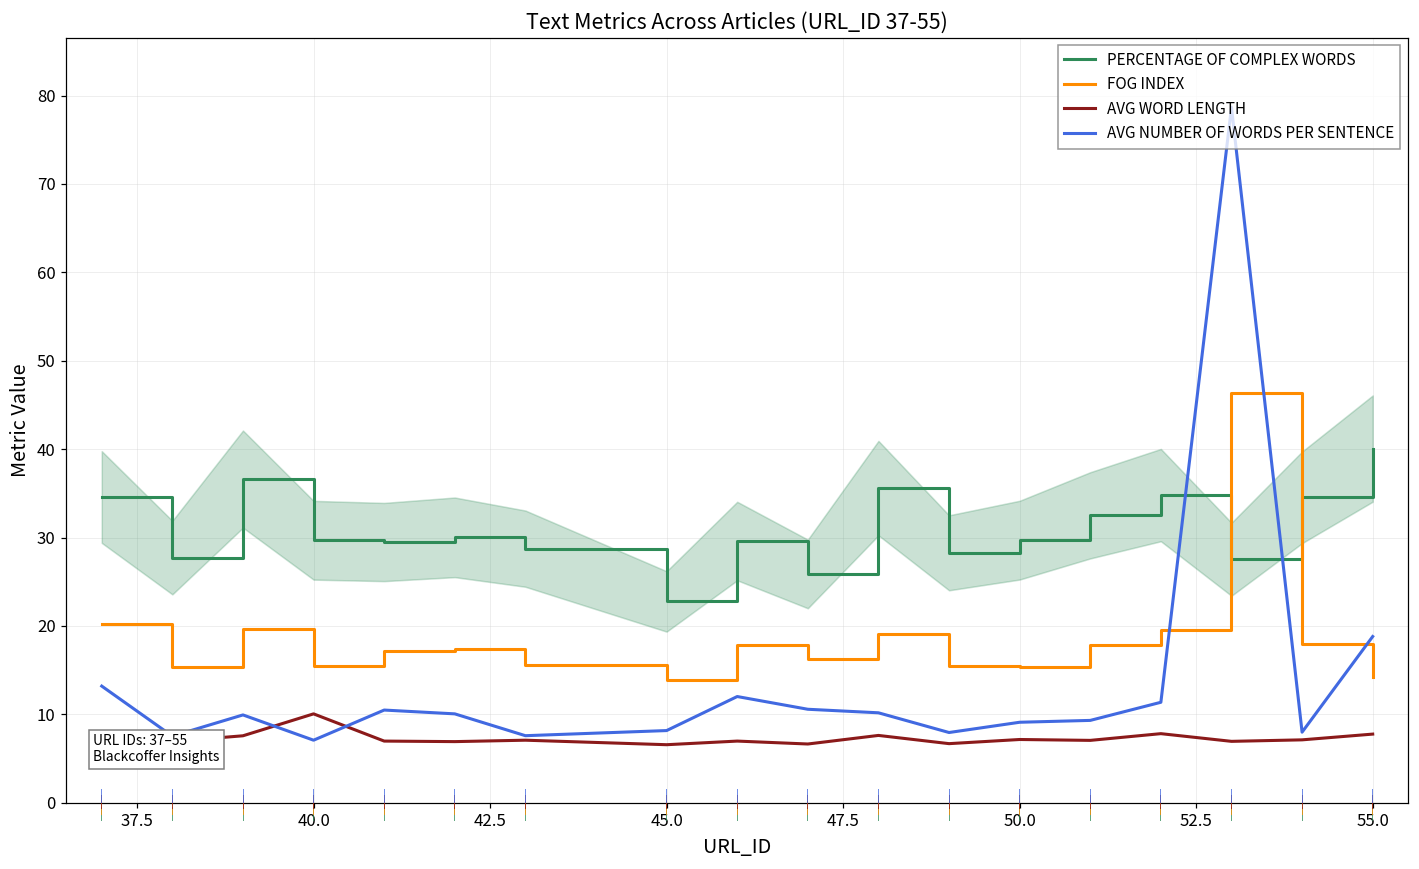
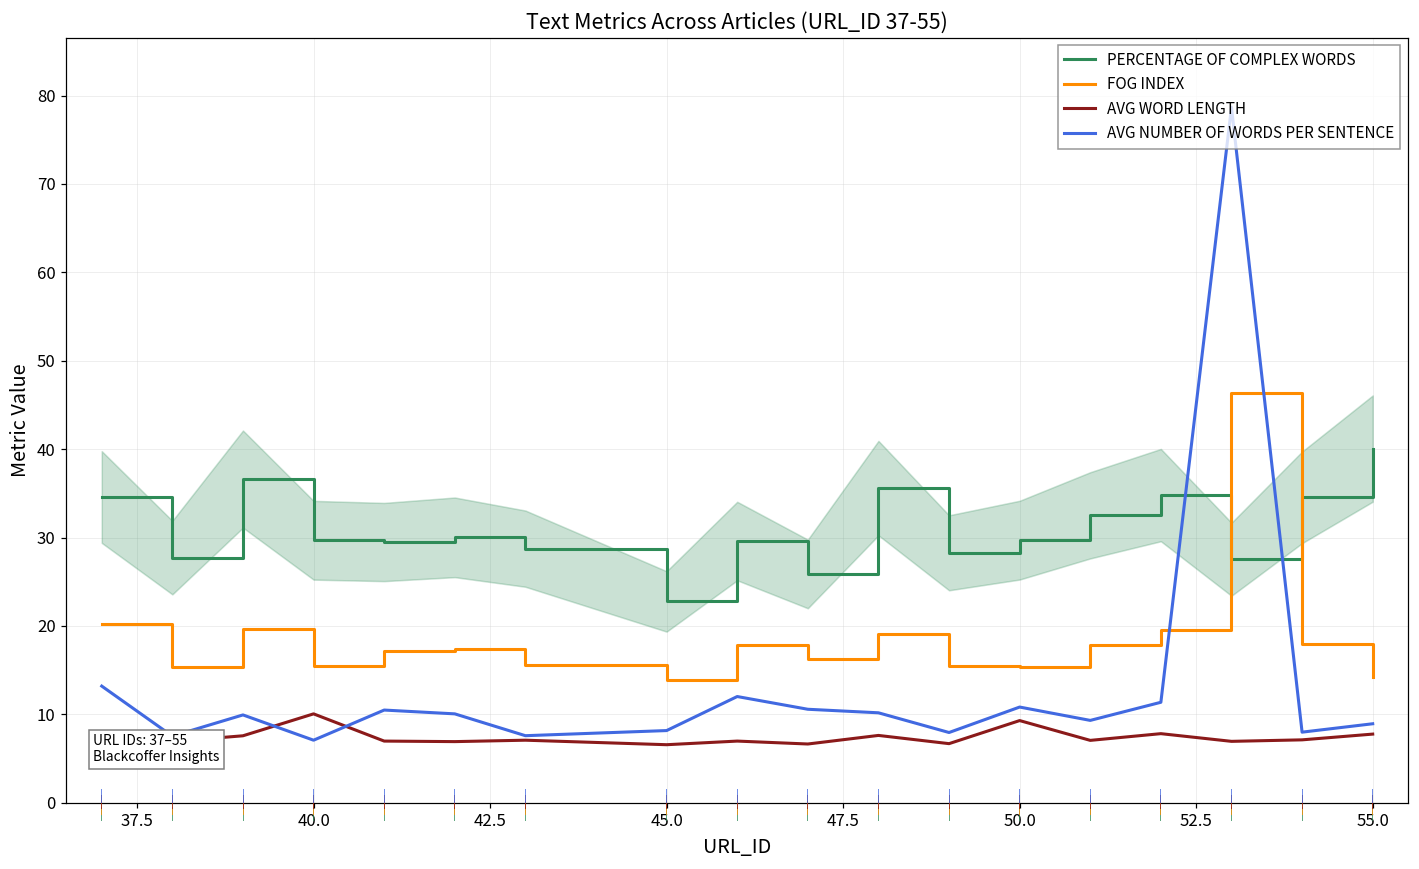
AVG WORD LENGTH, 50.0: 7 -> 9
AVG NUMBER OF WORDS PER SENTENCE, 50.0: 9 -> 11
AVG NUMBER OF WORDS PER SENTENCE, 55.0: 19 -> 9
